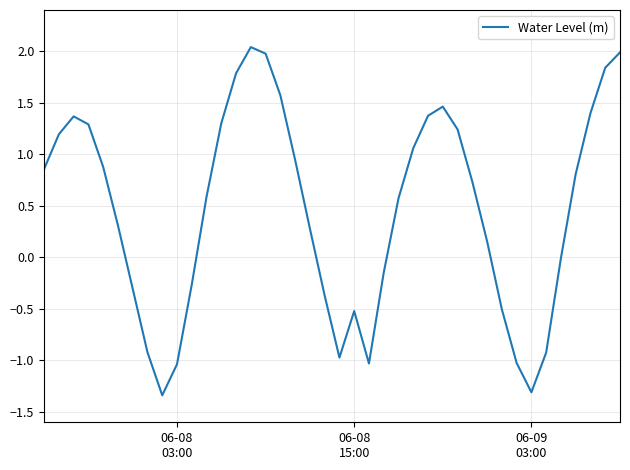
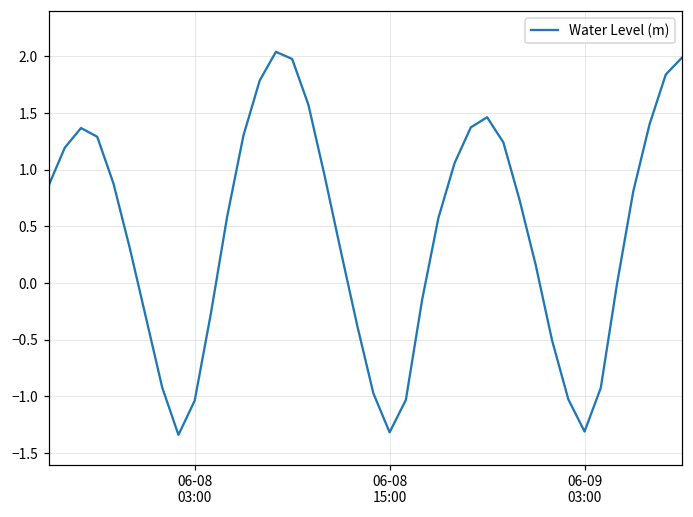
06-08 15:00: -0.52 -> -1.32
